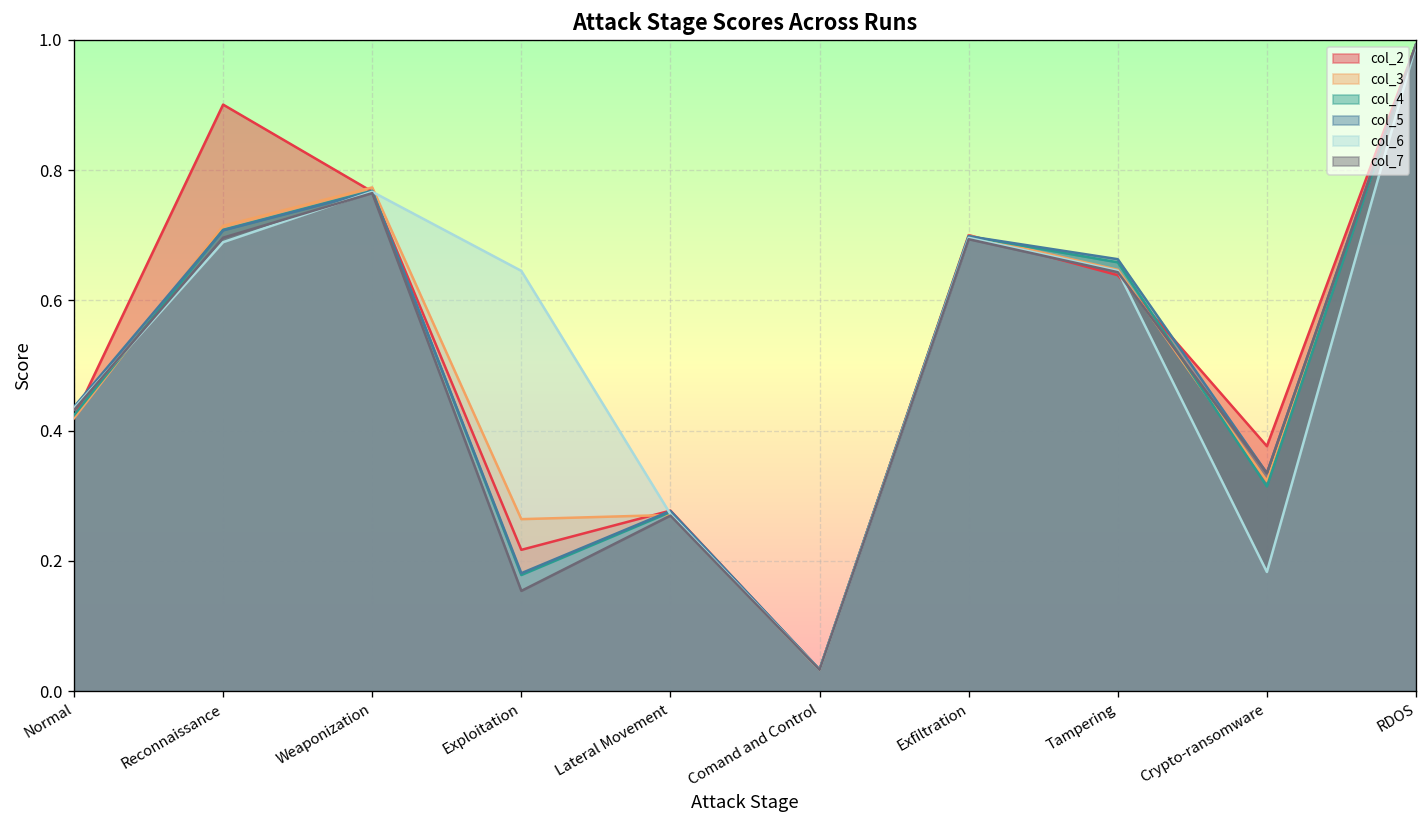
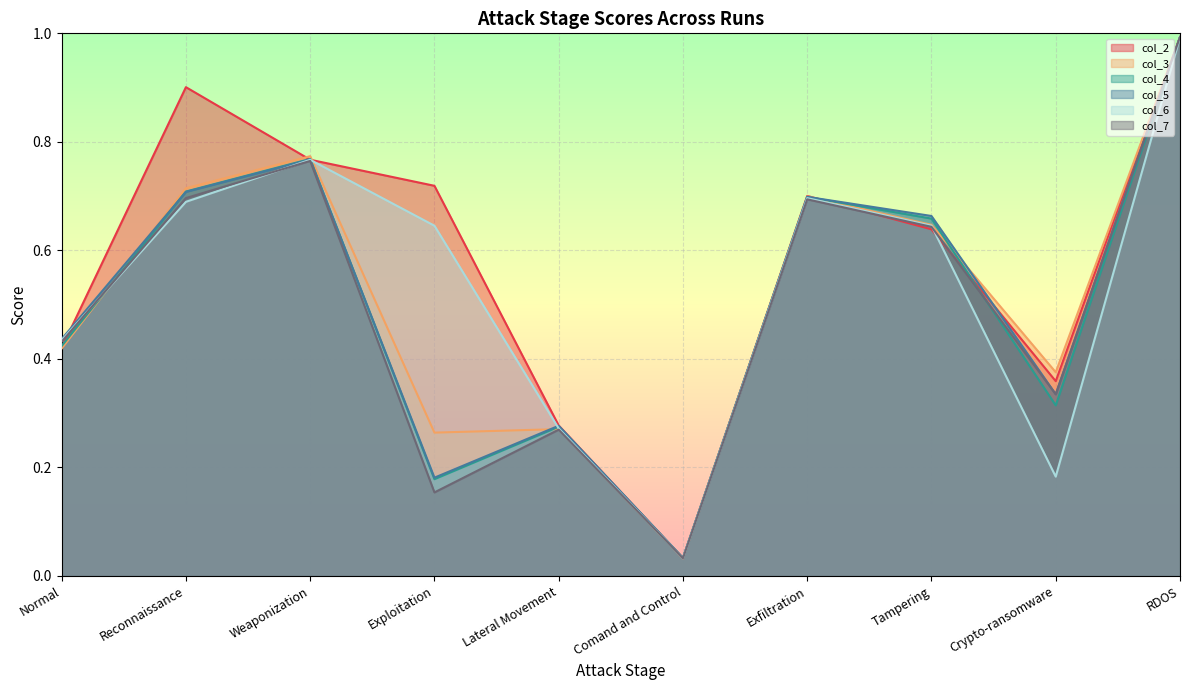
col_2, Exploitation: 0.22 -> 0.72
col_2, Crypto-ransomware: 0.38 -> 0.36
col_3, Crypto-ransomware: 0.32 -> 0.38
